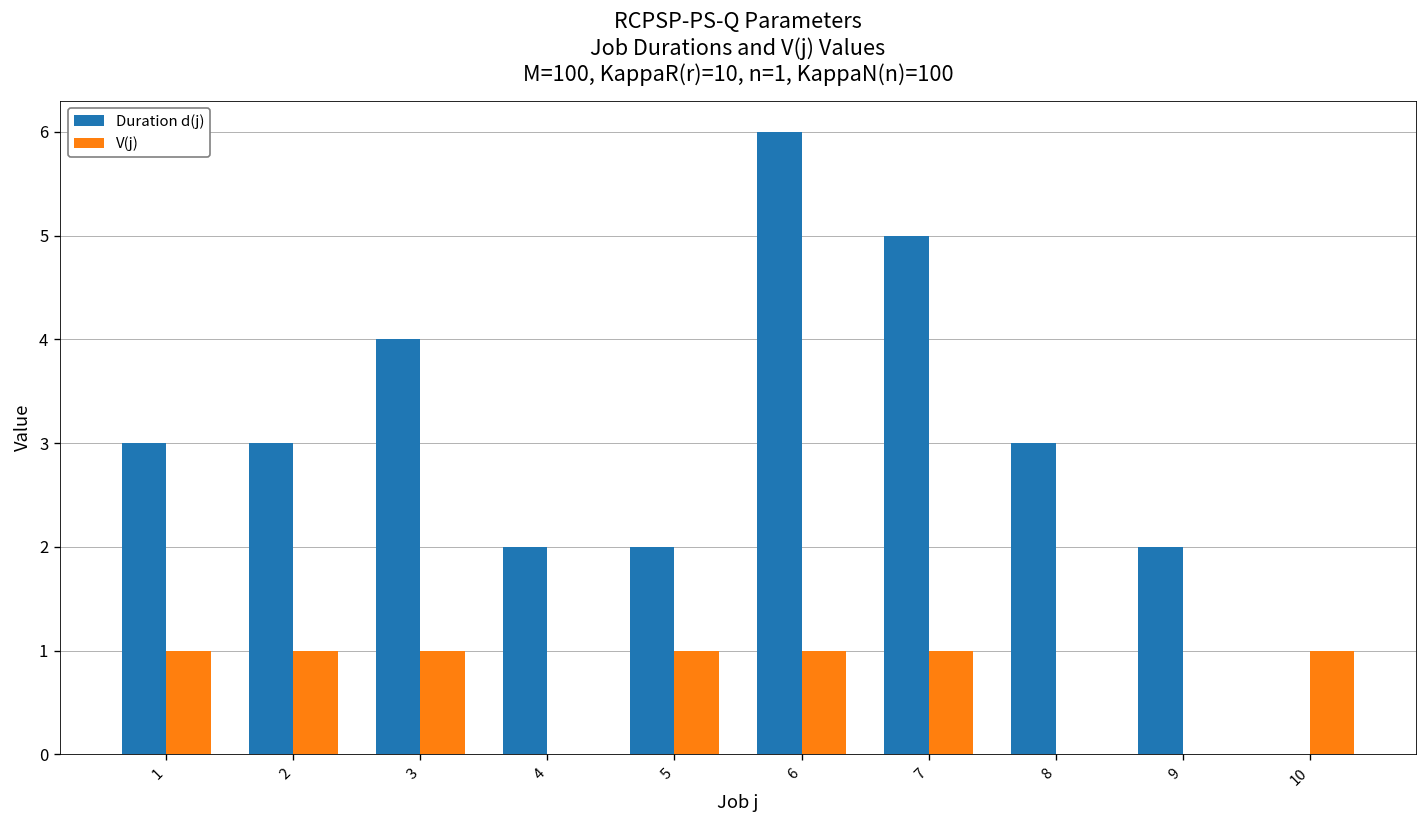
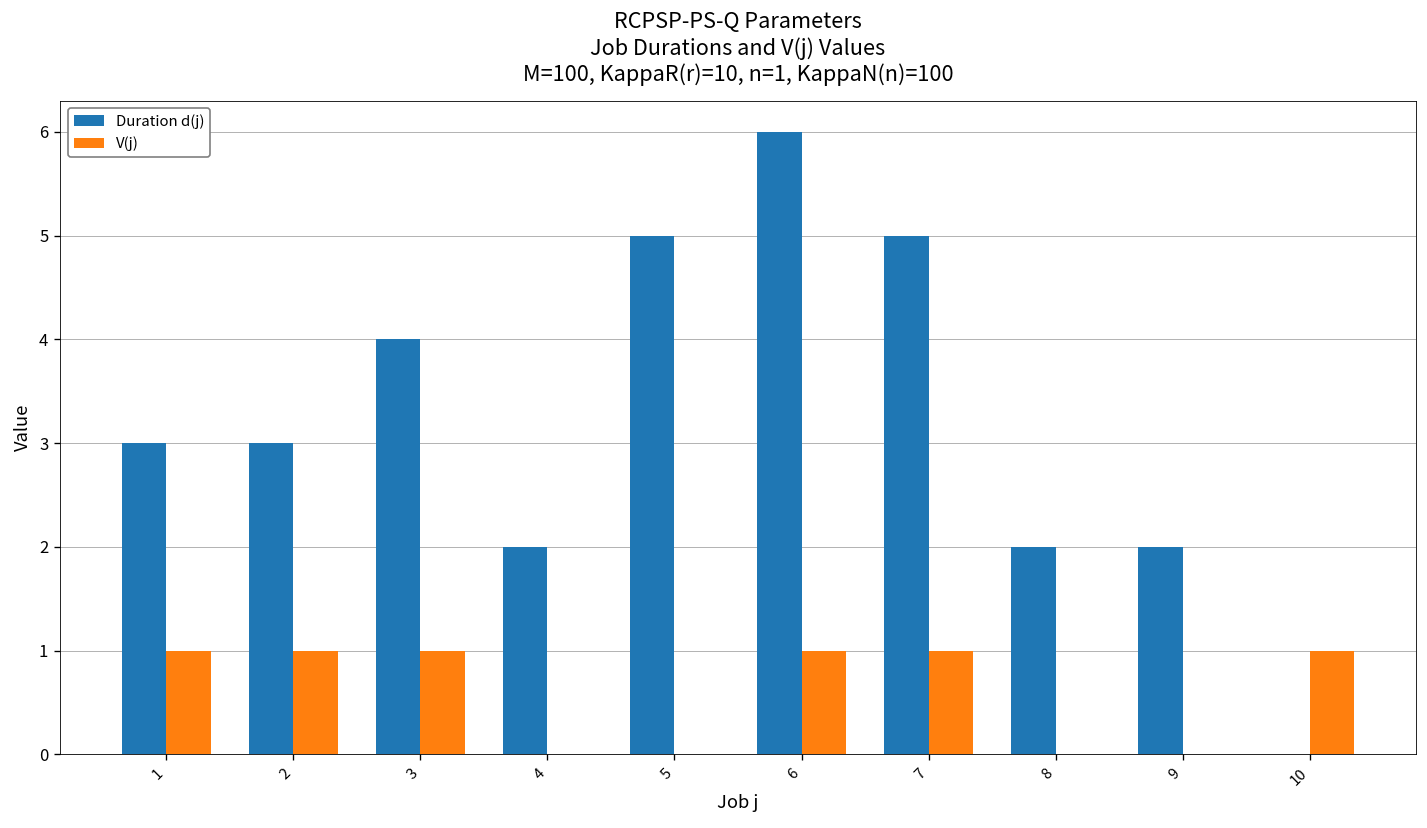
Duration d(j), 5: 2 -> 5
V(j), 5: 1 -> 0
Duration d(j), 8: 3 -> 2
